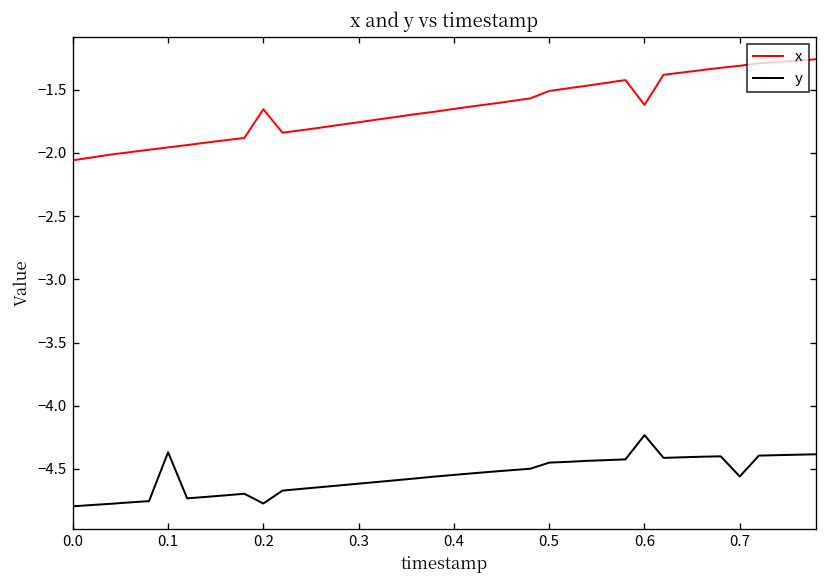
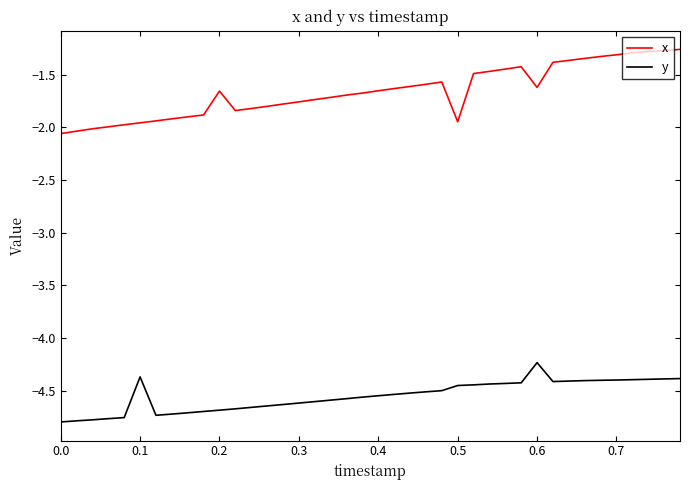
y, 0.2: -4.77 -> -4.68
x, 0.5: -1.51 -> -1.95
y, 0.7: -4.56 -> -4.40
